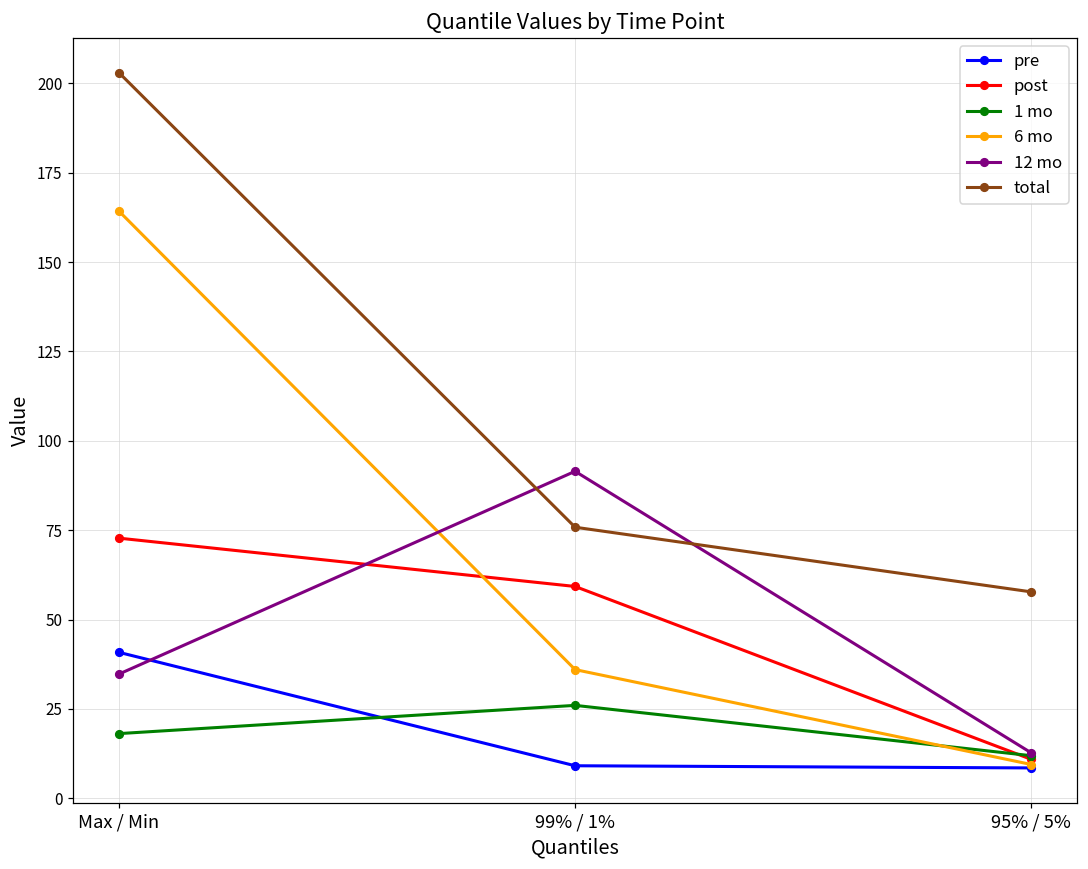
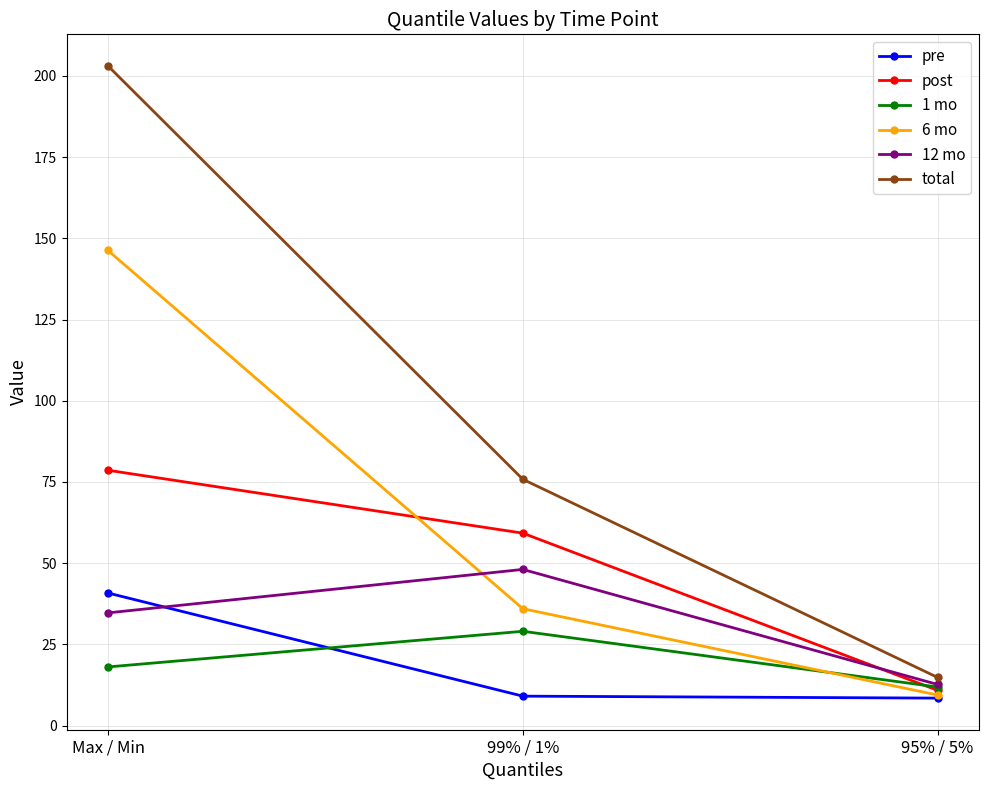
post, Max / Min: 73 -> 79
6 mo, Max / Min: 164 -> 146
1 mo, 99% / 1%: 26 -> 29
12 mo, 99% / 1%: 91 -> 48
total, 95% / 5%: 58 -> 15
